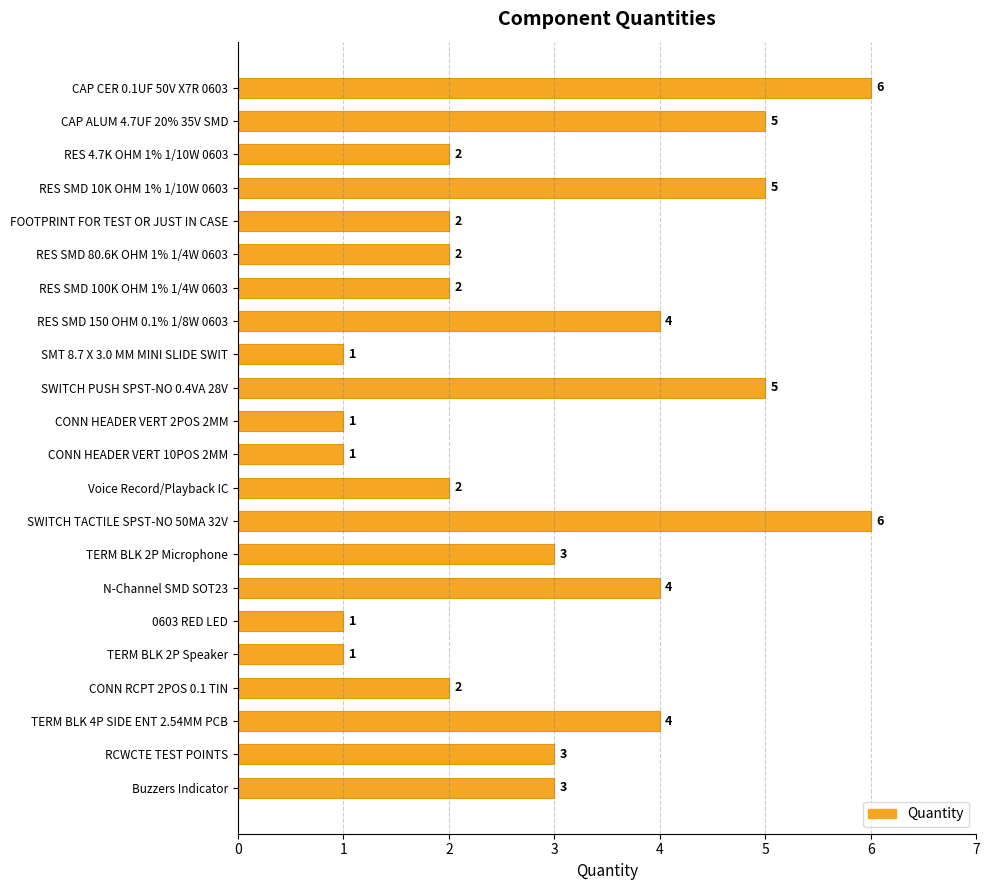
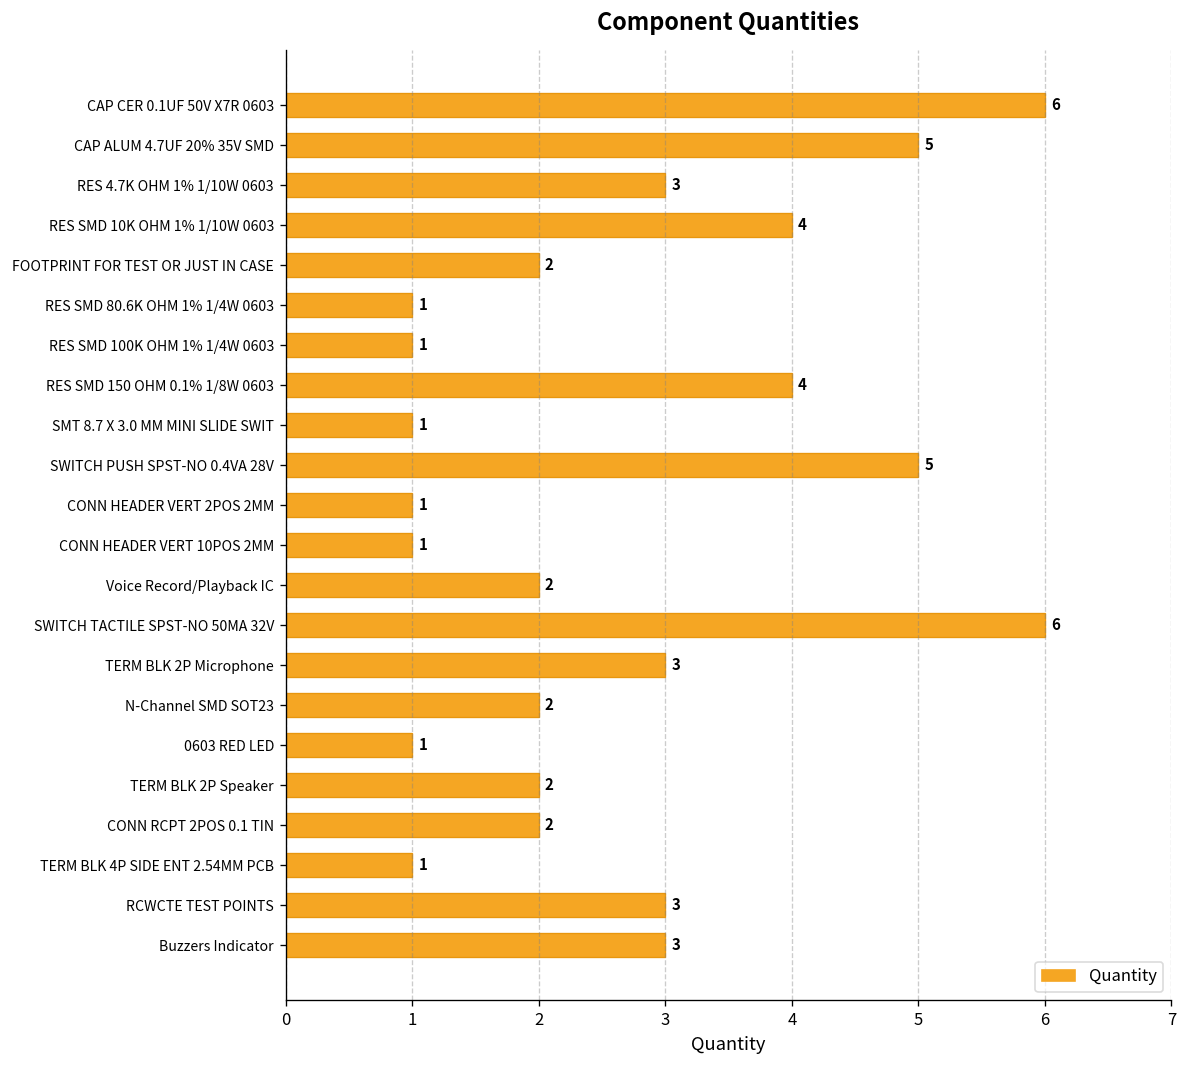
RES 4.7K OHM 1% 1/10W 0603: 2 -> 3
RES SMD 10K OHM 1% 1/10W 0603: 5 -> 4
RES SMD 80.6K OHM 1% 1/4W 0603: 2 -> 1
RES SMD 100K OHM 1% 1/4W 0603: 2 -> 1
N-Channel SMD SOT23: 4 -> 2
TERM BLK 2P Speaker: 1 -> 2
TERM BLK 4P SIDE ENT 2.54MM PCB: 4 -> 1
